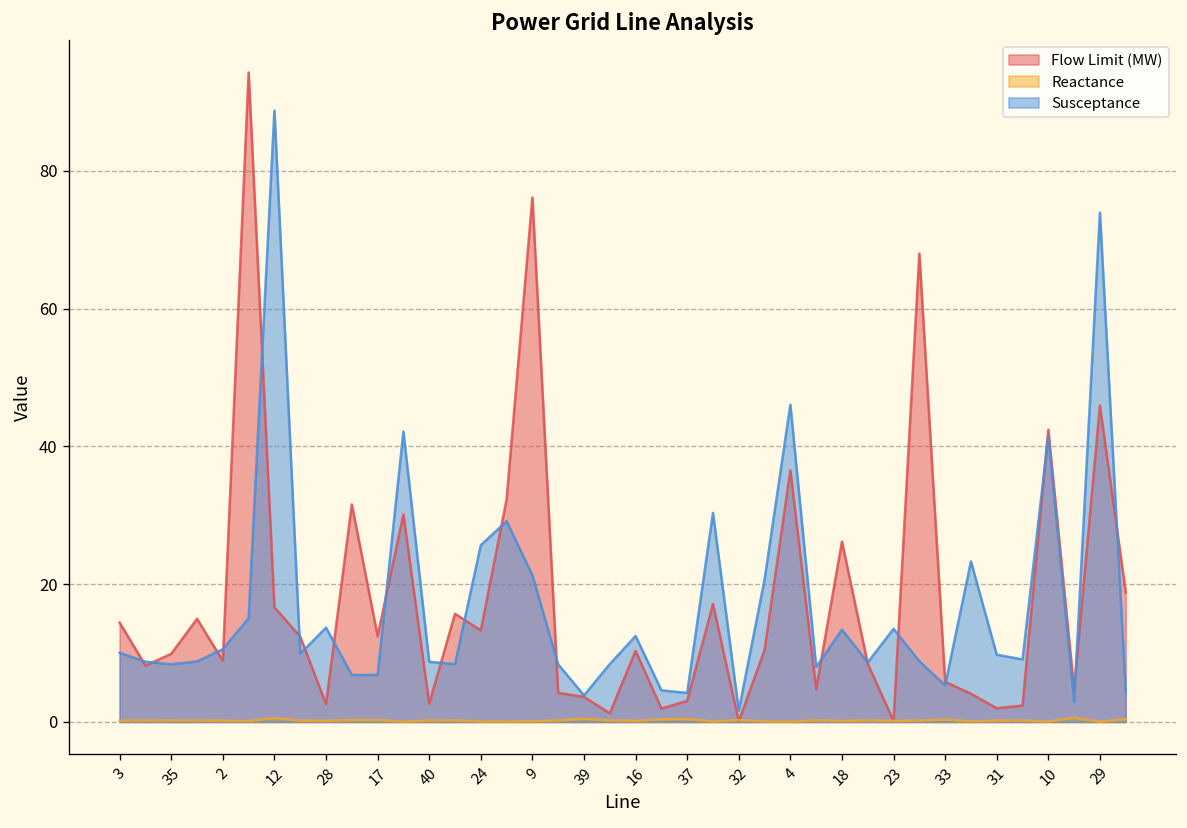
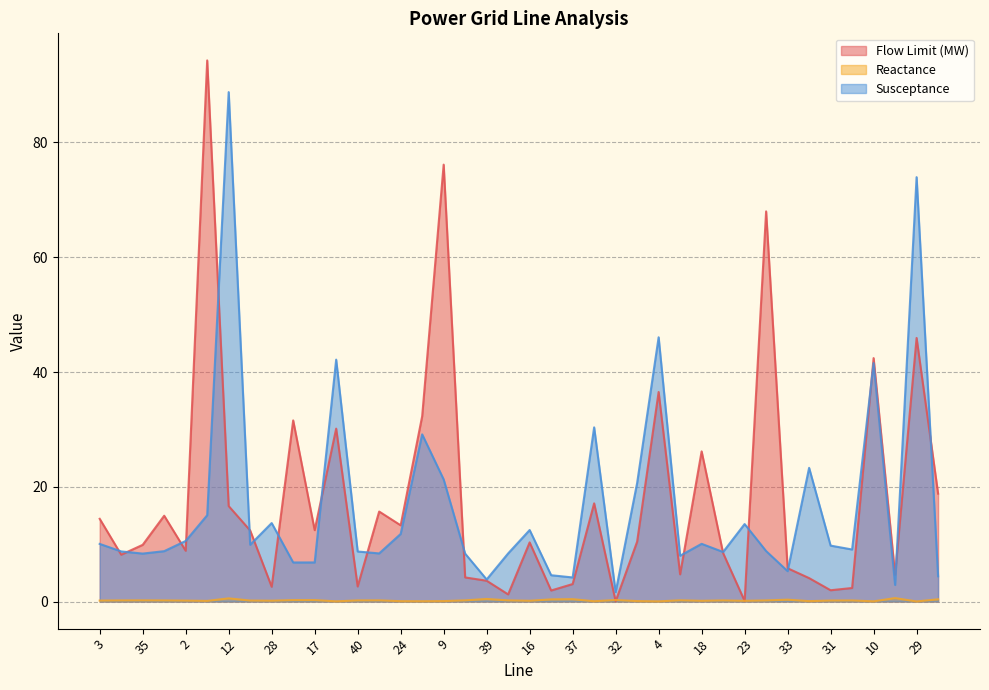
Susceptance, 24: 26 -> 12
Susceptance, 18: 13 -> 10
